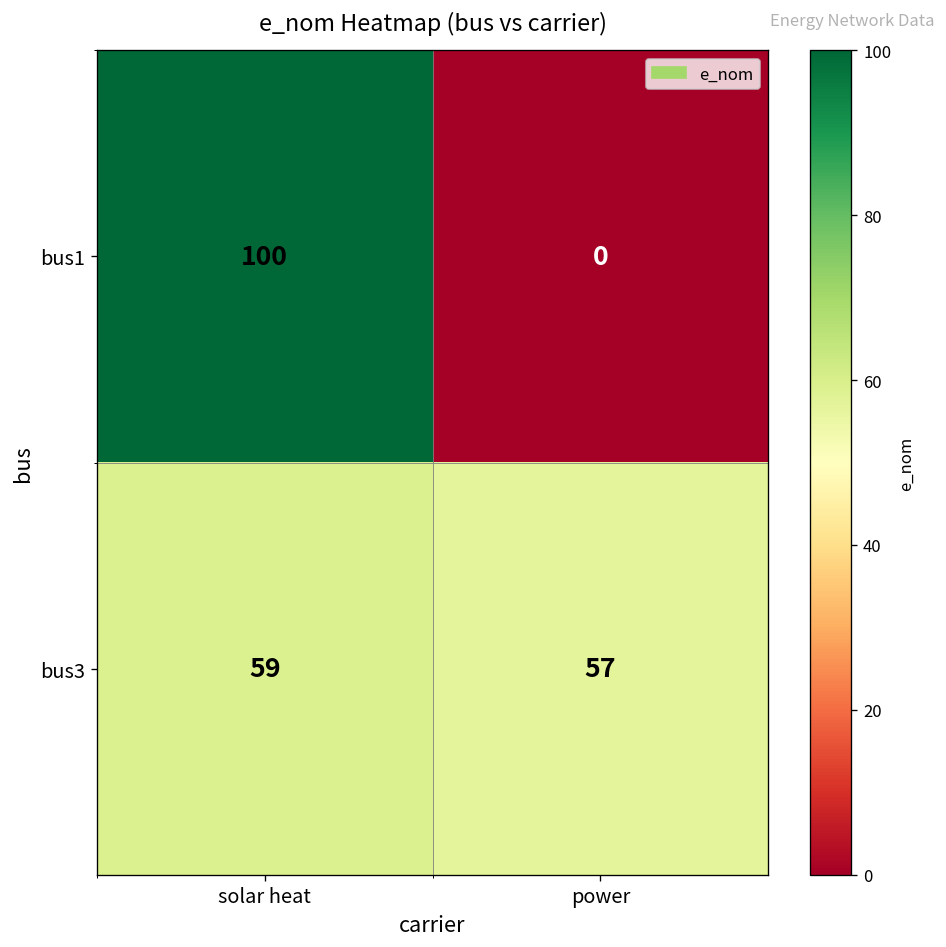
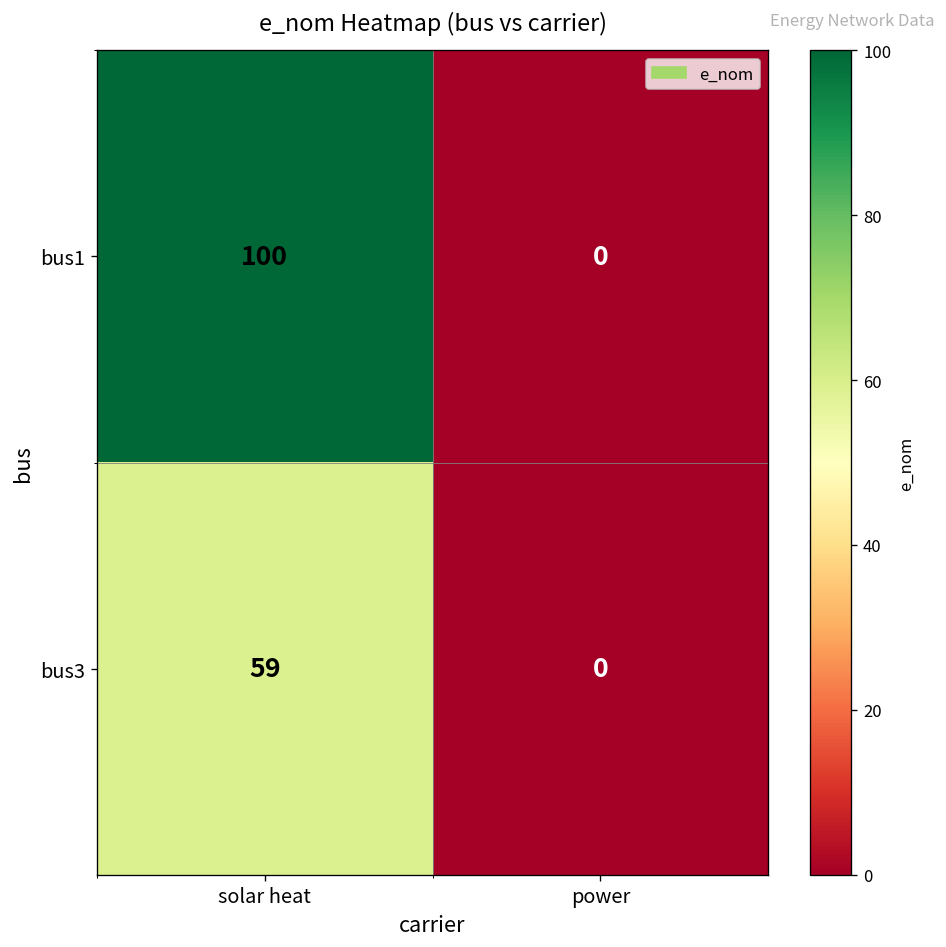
bus3, power: 57 -> 0
